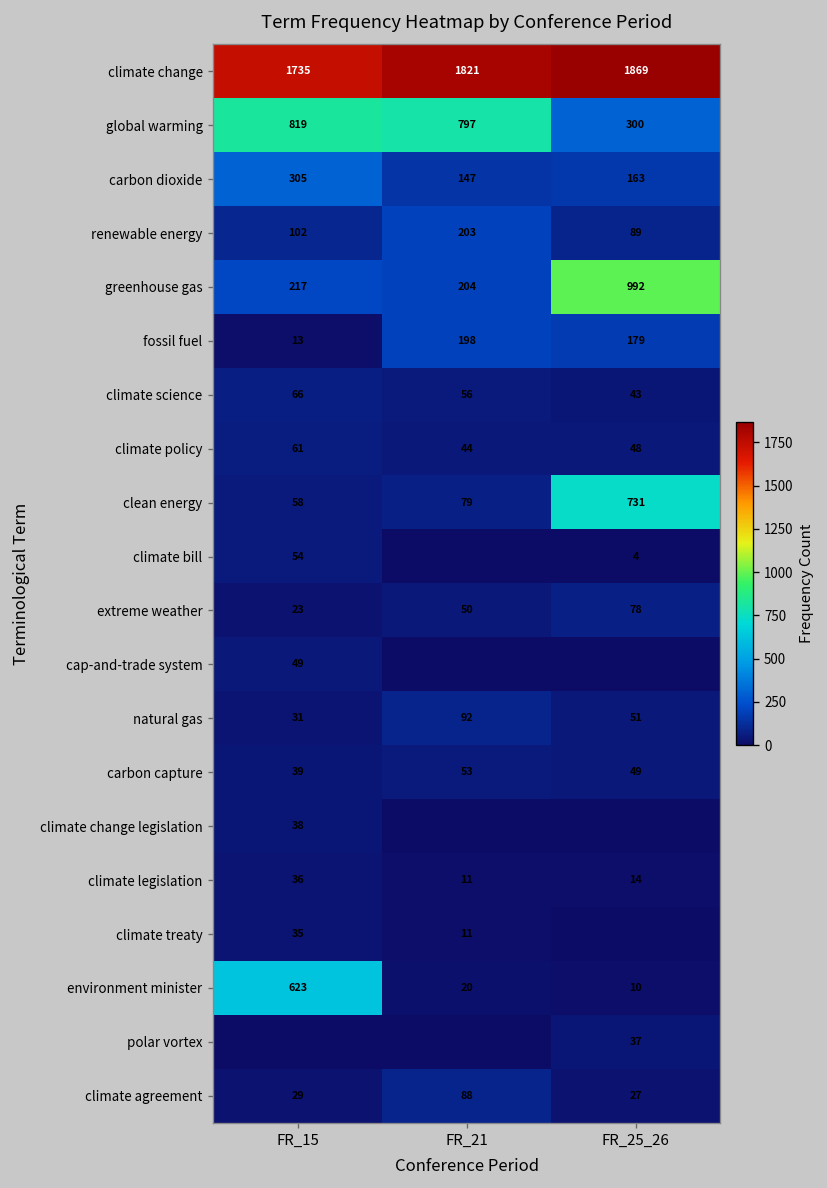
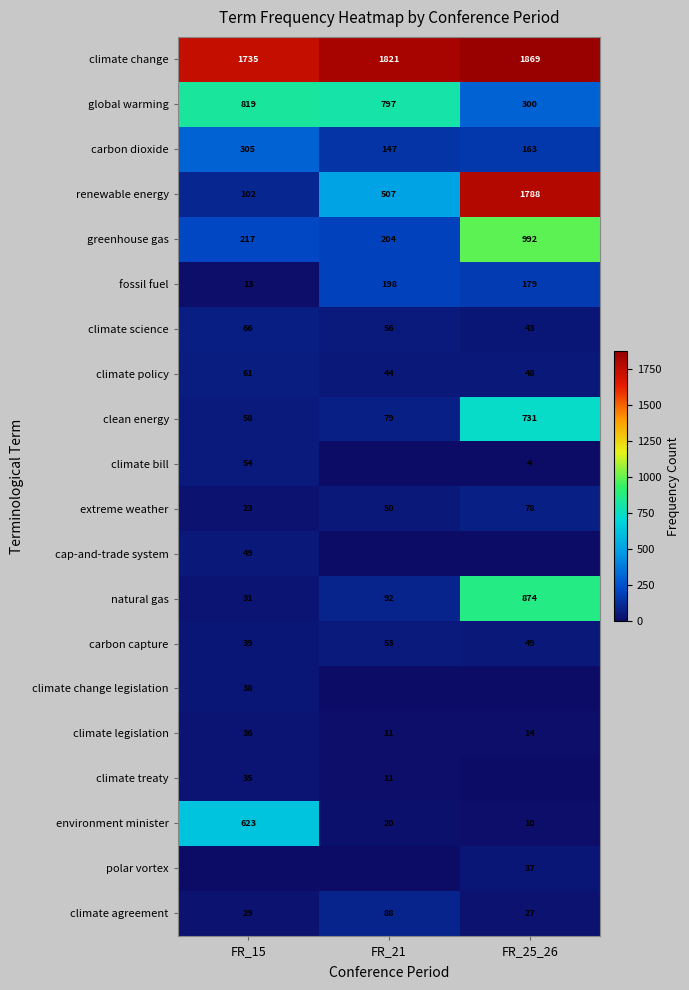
renewable energy, FR_21: 203 -> 507
renewable energy, FR_25_26: 89 -> 1788
natural gas, FR_25_26: 51 -> 874
